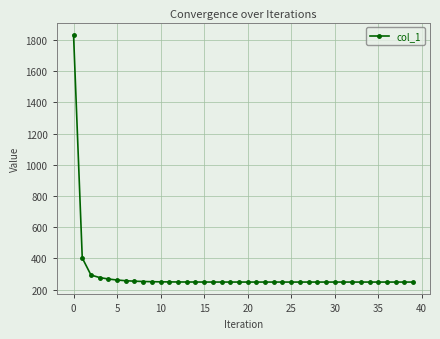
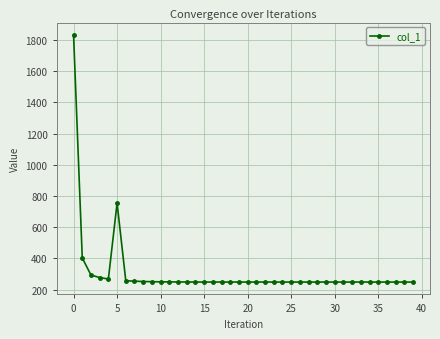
5: 260 -> 750
